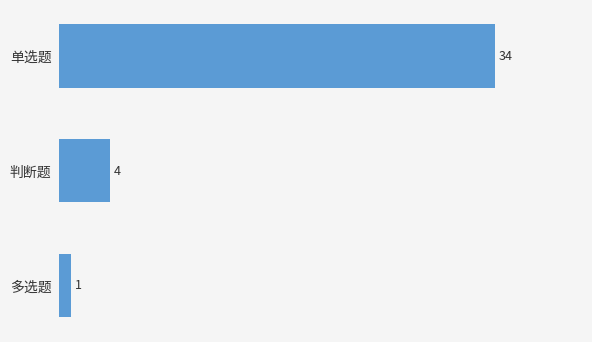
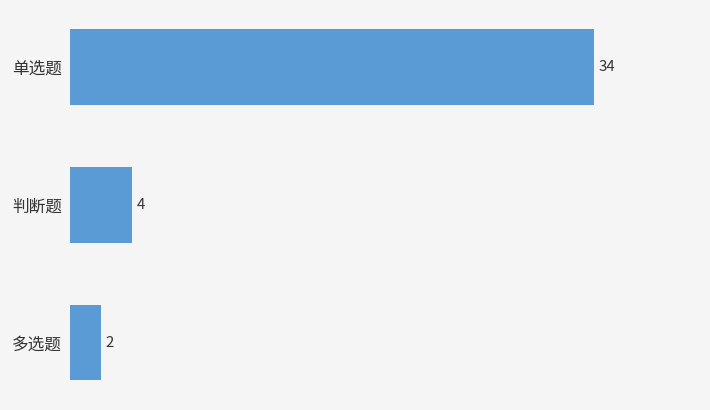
多选题: 1 -> 2
